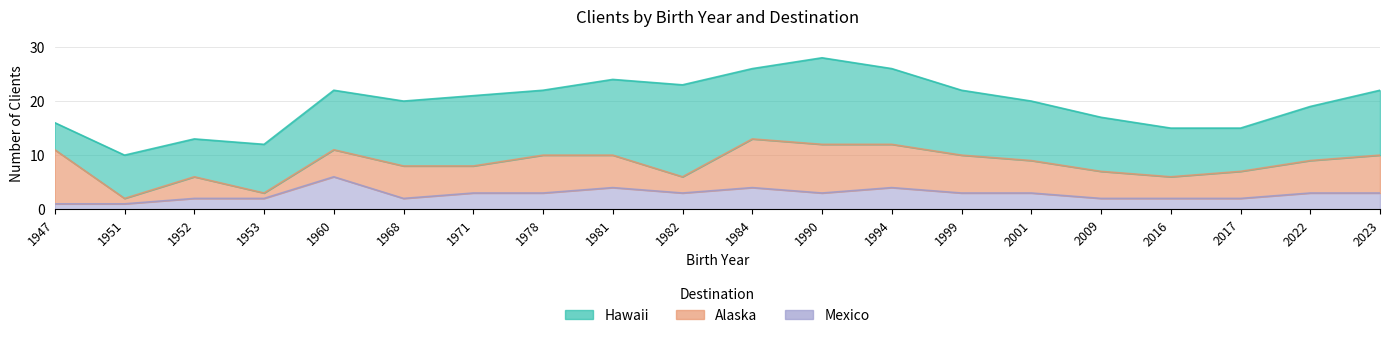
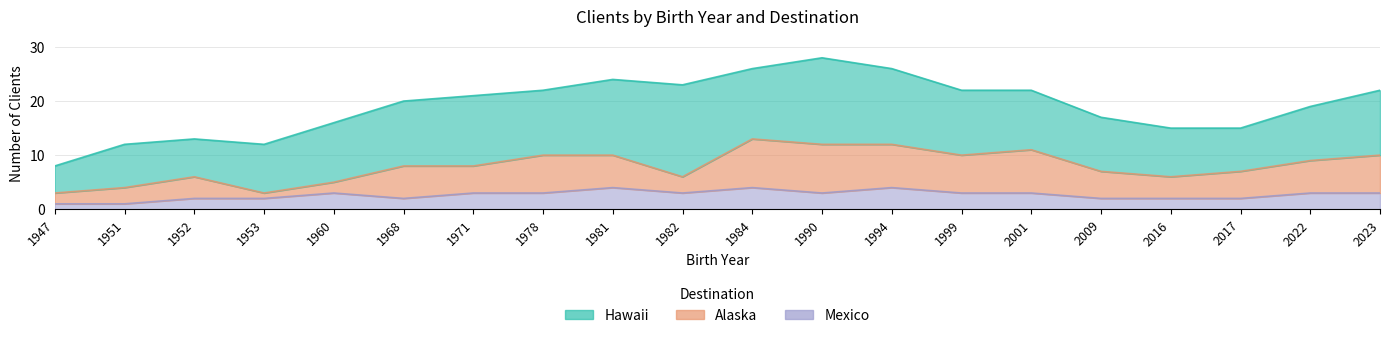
Alaska, 1947: 10 -> 2
Alaska, 1951: 1 -> 3
Mexico, 1960: 6 -> 3
Alaska, 1960: 5 -> 2
Alaska, 2001: 6 -> 8
